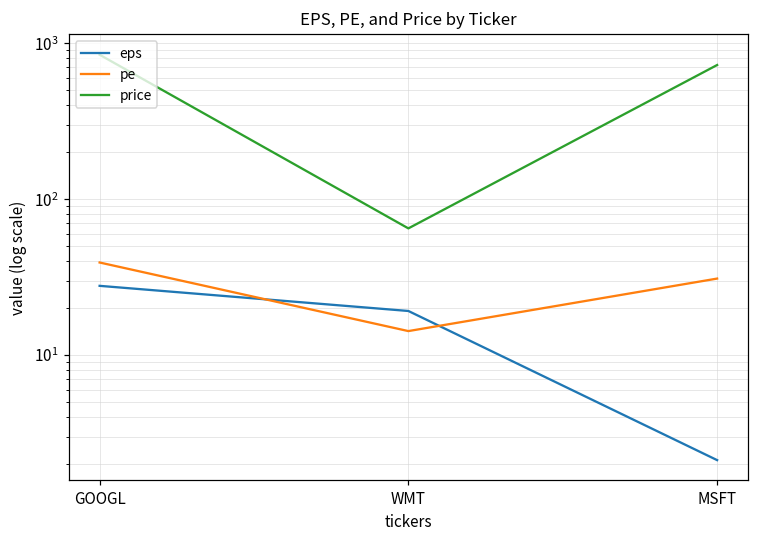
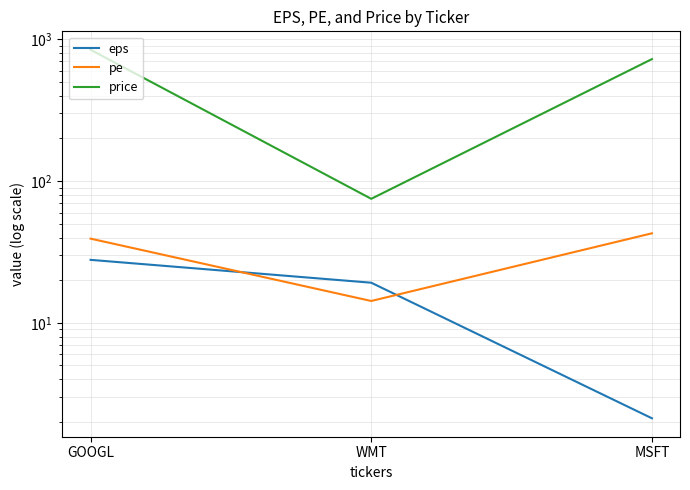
price, WMT: 70 -> 80
pe, MSFT: 31 -> 43
